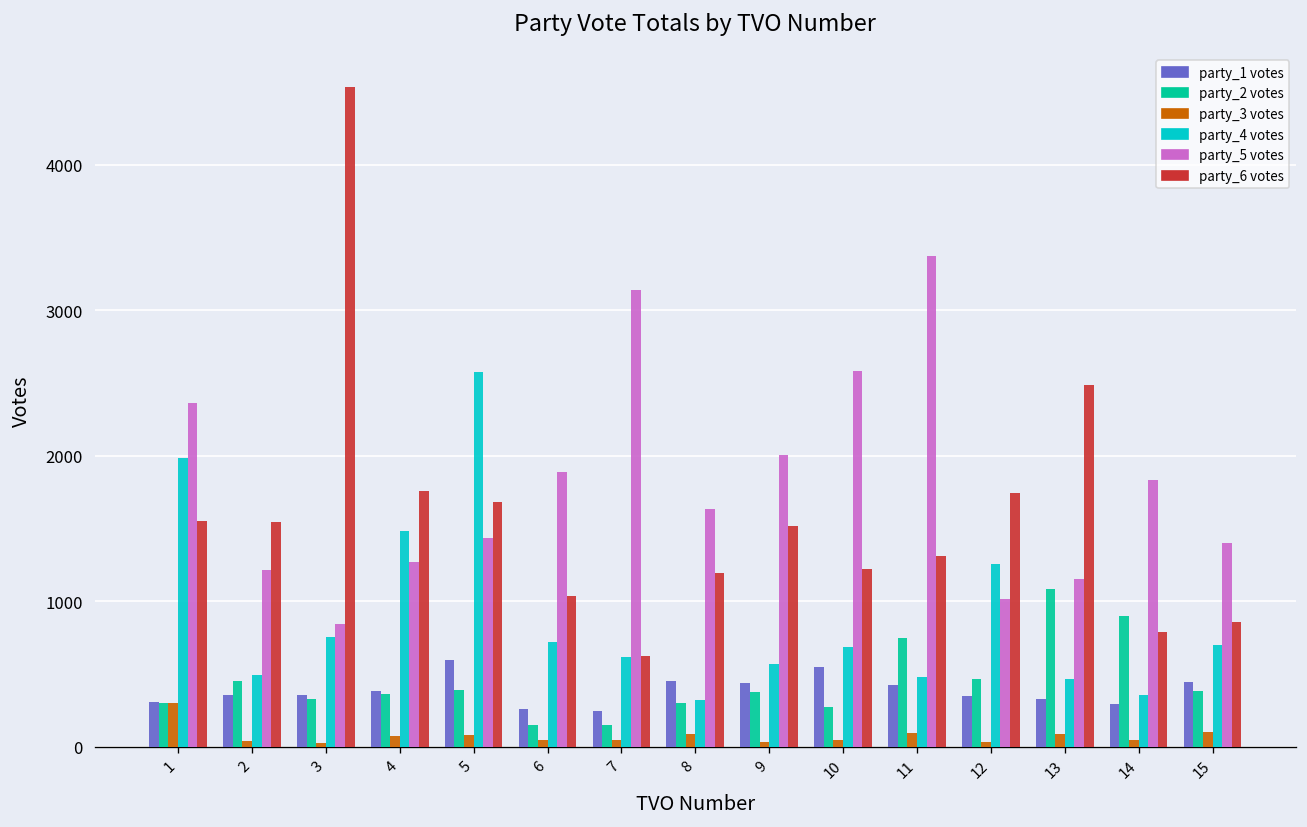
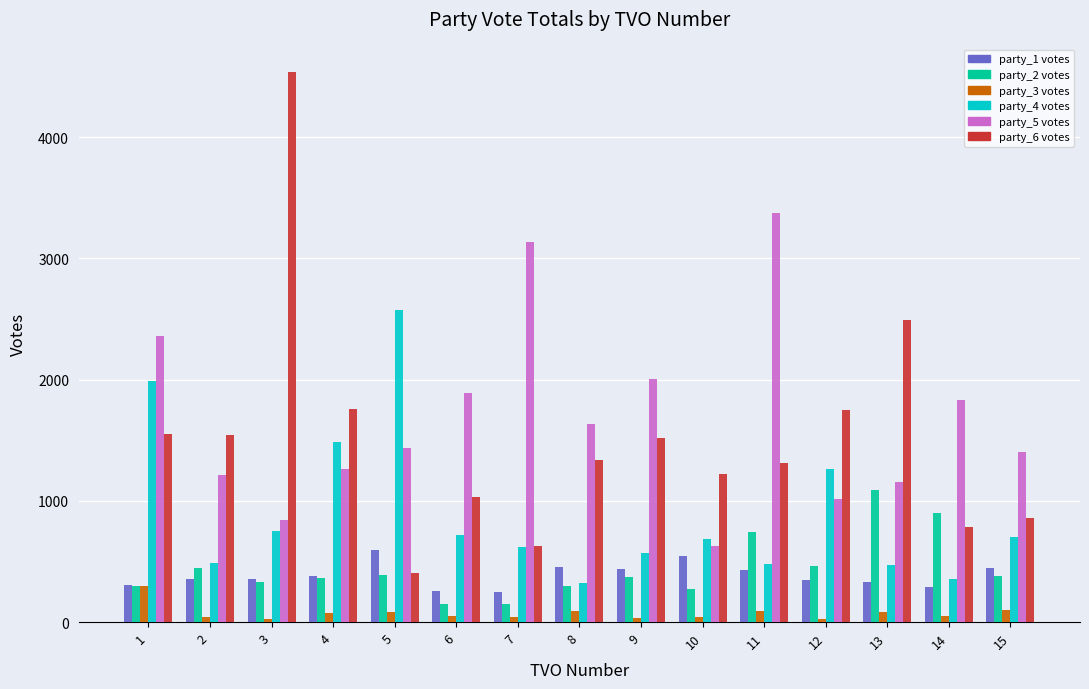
party_6 votes, 5: 1690 -> 410
party_6 votes, 8: 1190 -> 1340
party_5 votes, 10: 2590 -> 620
